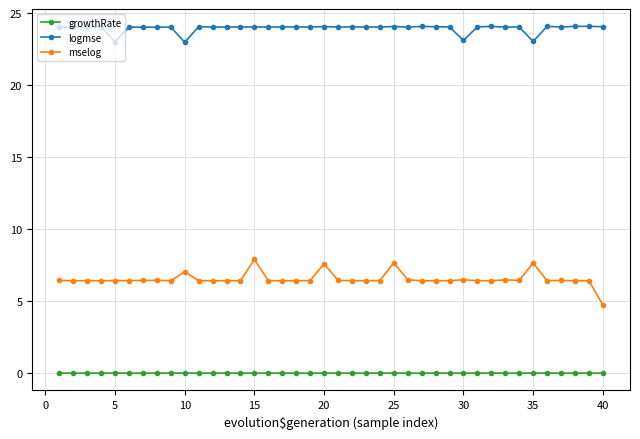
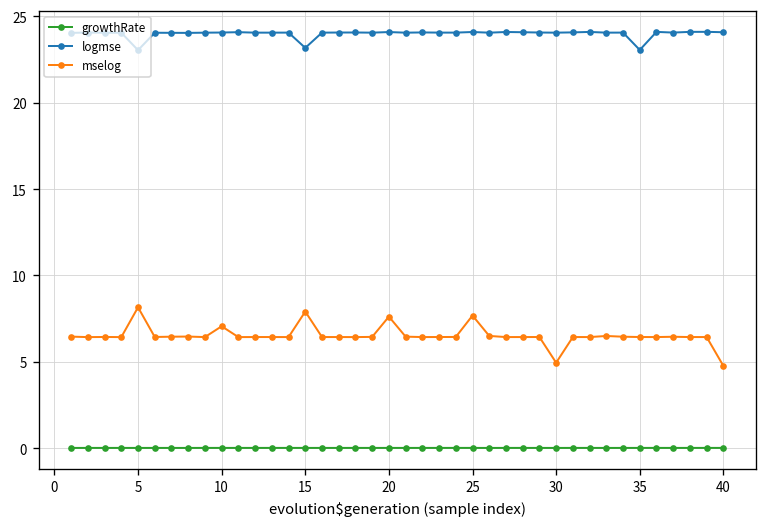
mselog, 5: 6.4 -> 8.2
logmse, 10: 23.0 -> 24.1
logmse, 15: 24.1 -> 23.2
logmse, 30: 23.1 -> 24.1
mselog, 30: 6.5 -> 4.9
mselog, 35: 7.7 -> 6.4
